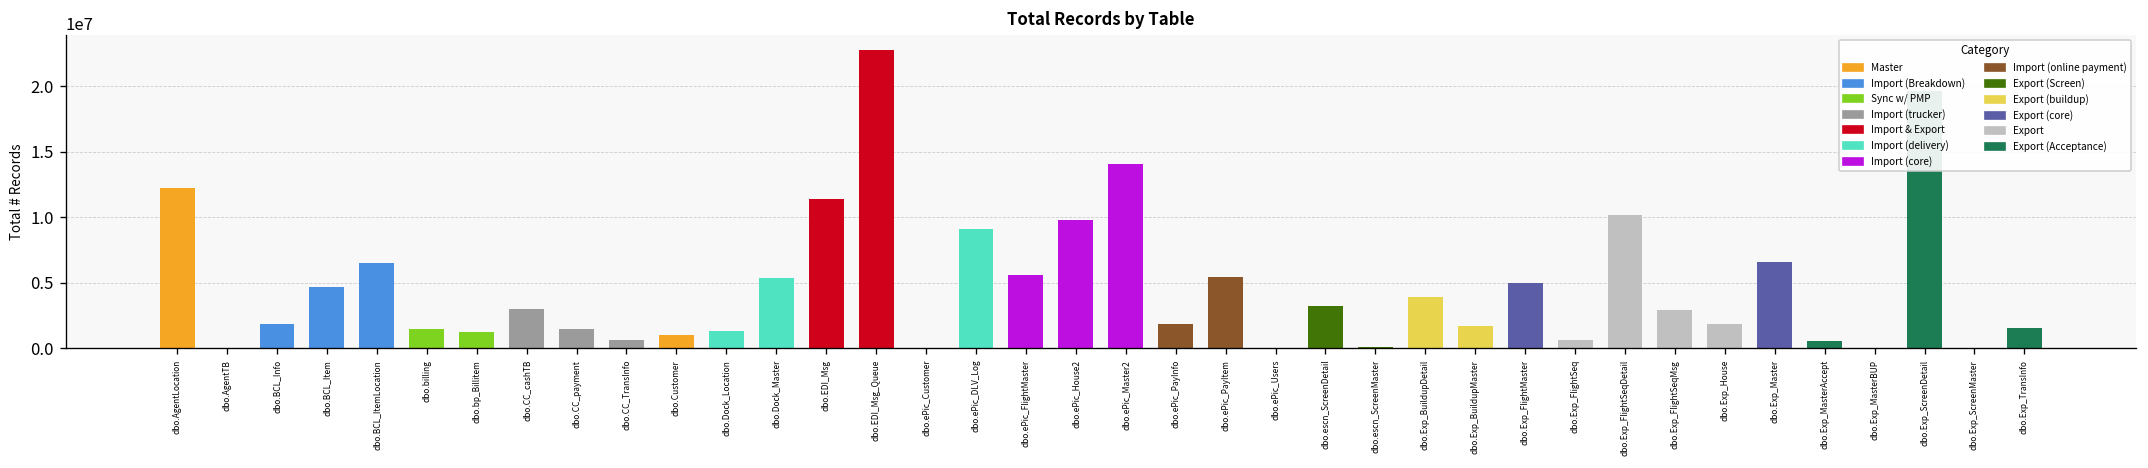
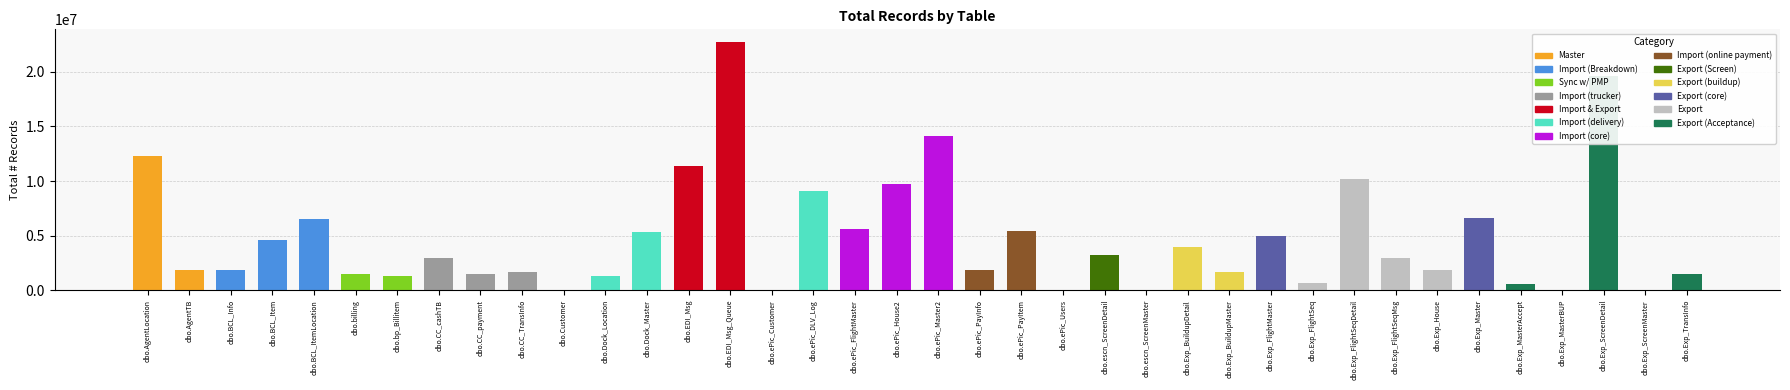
dbo.AgentTB: 0 -> 1900000
dbo.CC_TransInfo: 600000 -> 1700000
dbo.Customer: 1000000 -> 0
